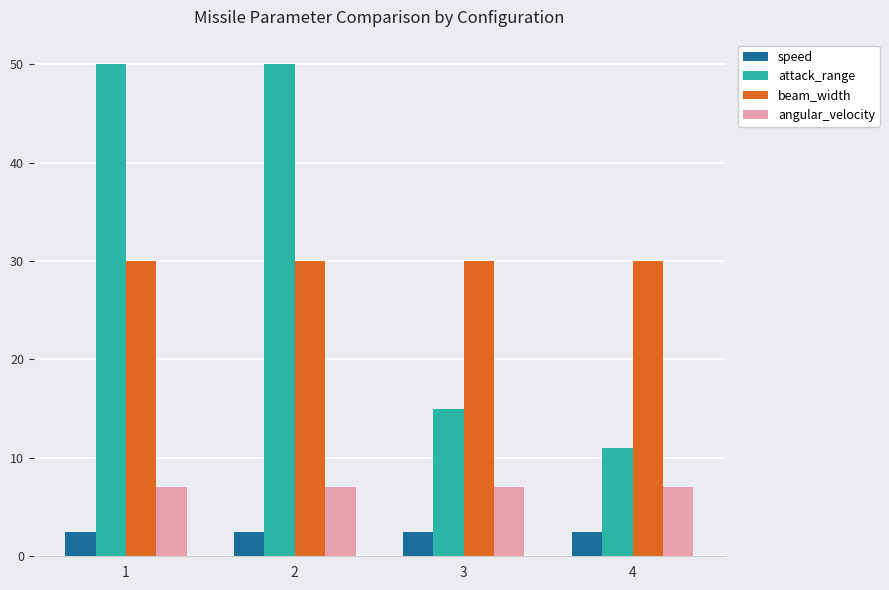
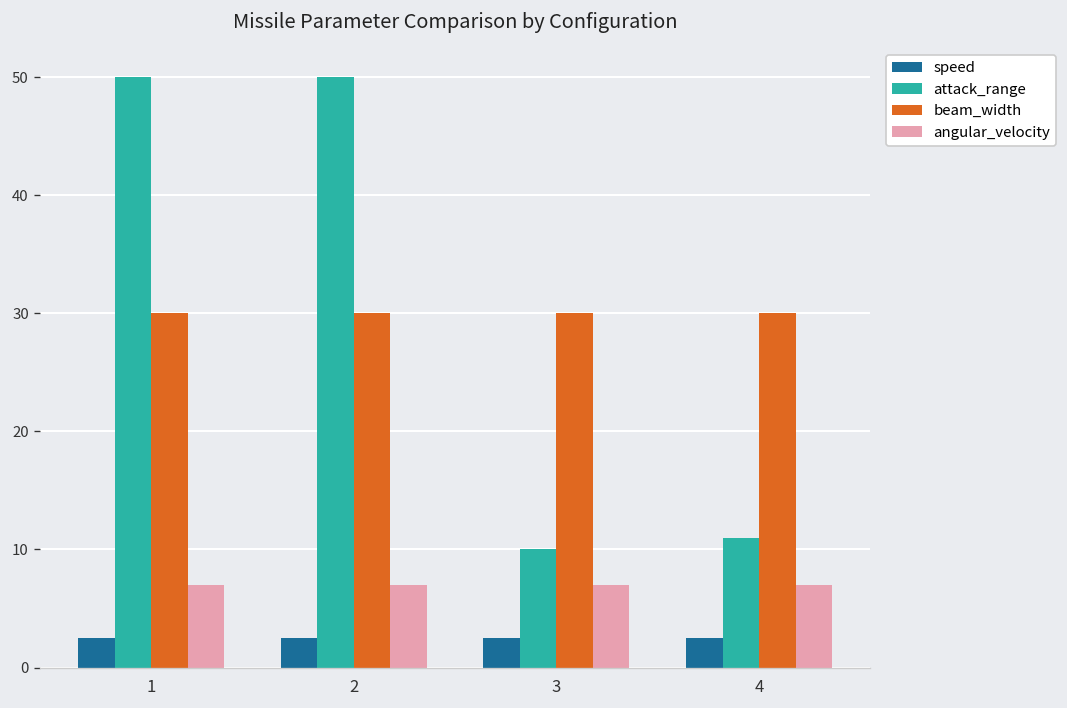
attack_range, 3: 15 -> 10
